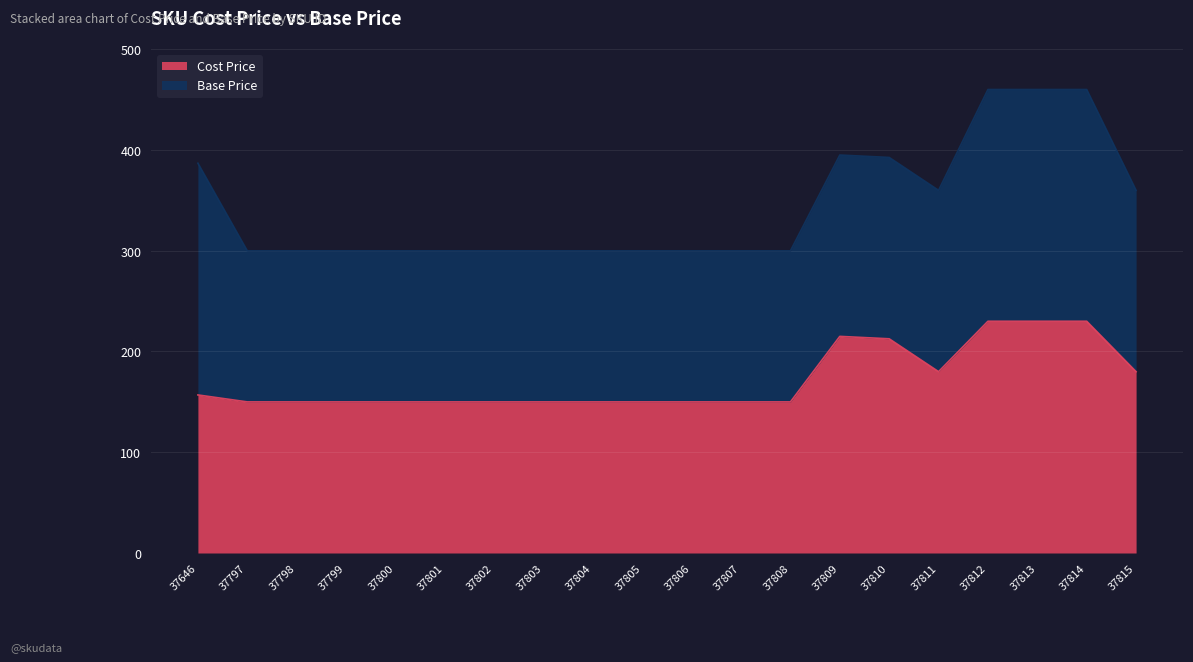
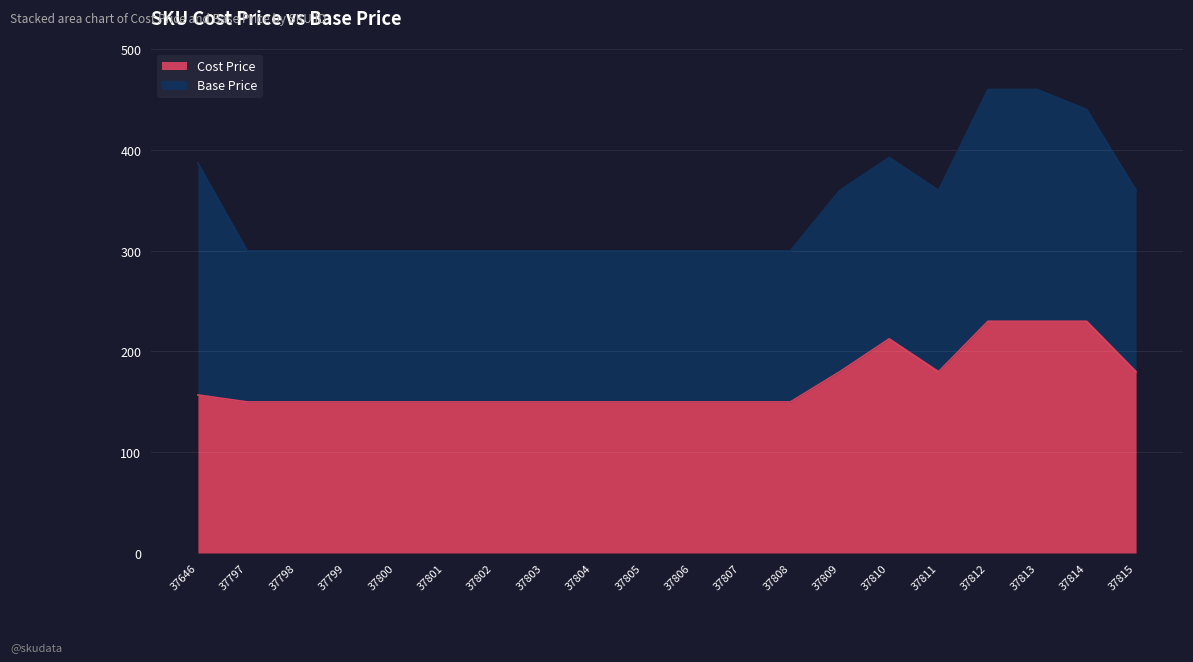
Cost Price, 37809: 215 -> 180
Base Price, 37814: 230 -> 210
